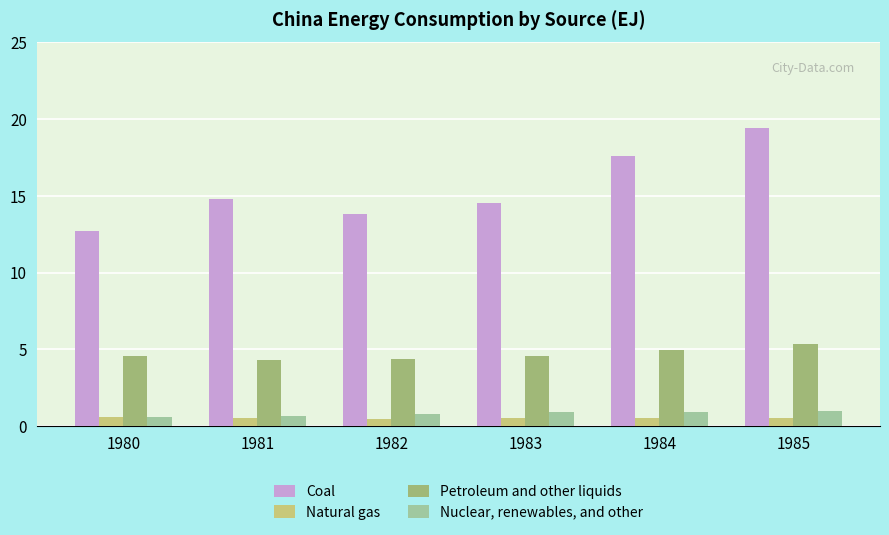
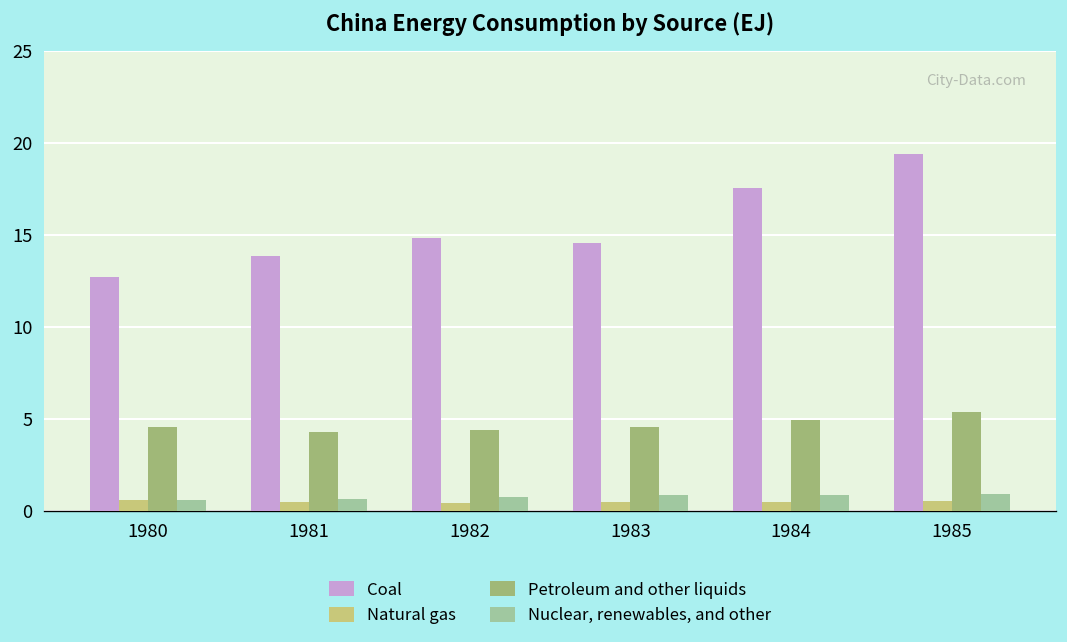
Coal, 1981: 14.8 -> 13.8
Coal, 1982: 13.8 -> 14.8
